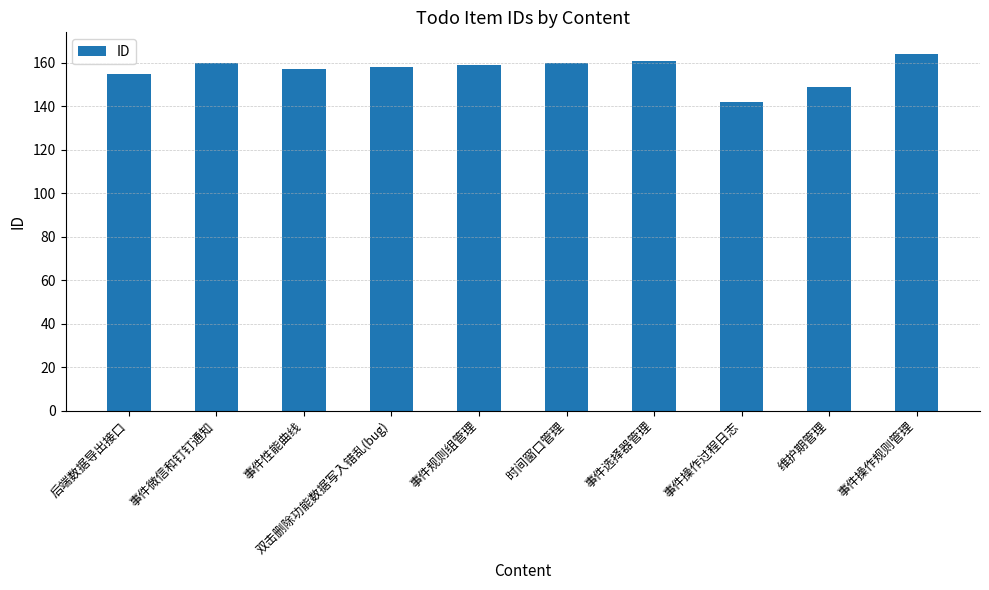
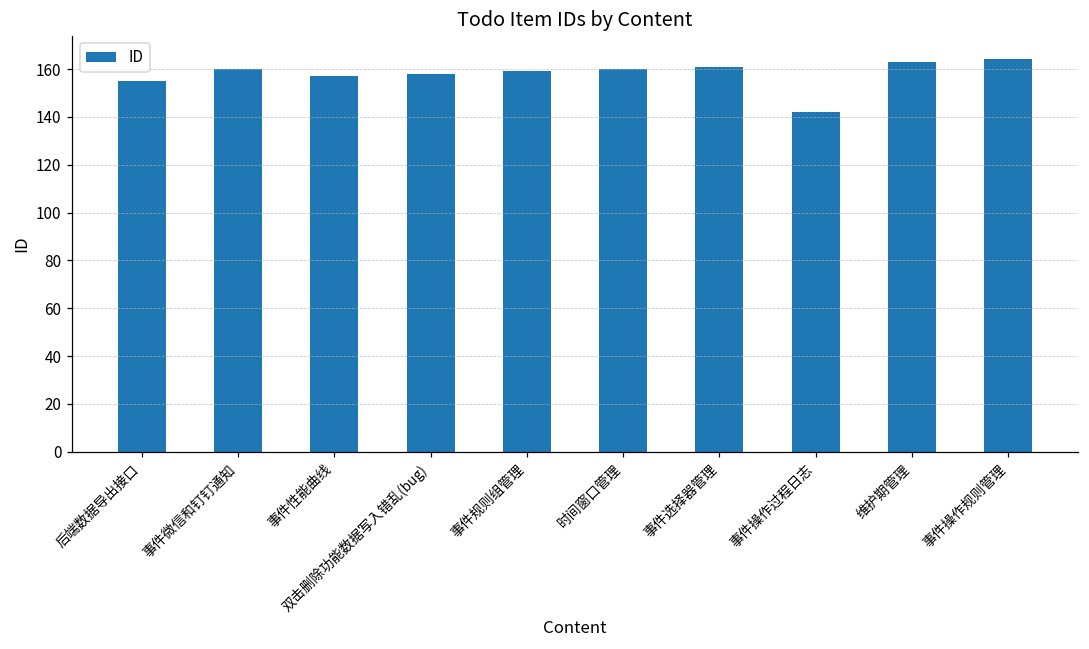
维护期管理: 149 -> 163
